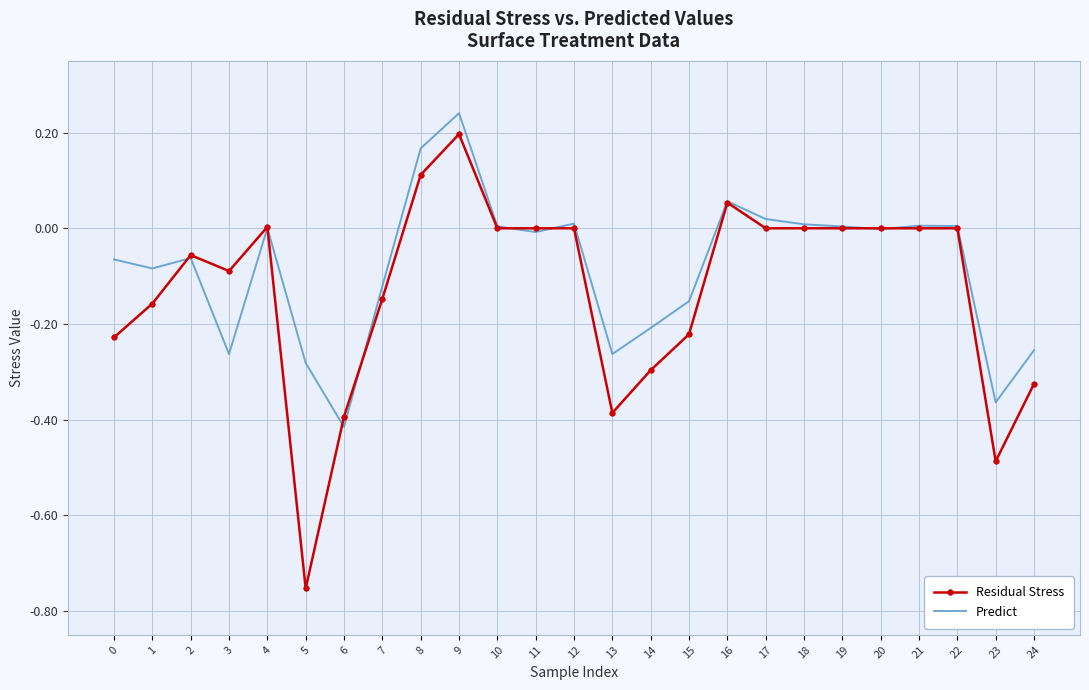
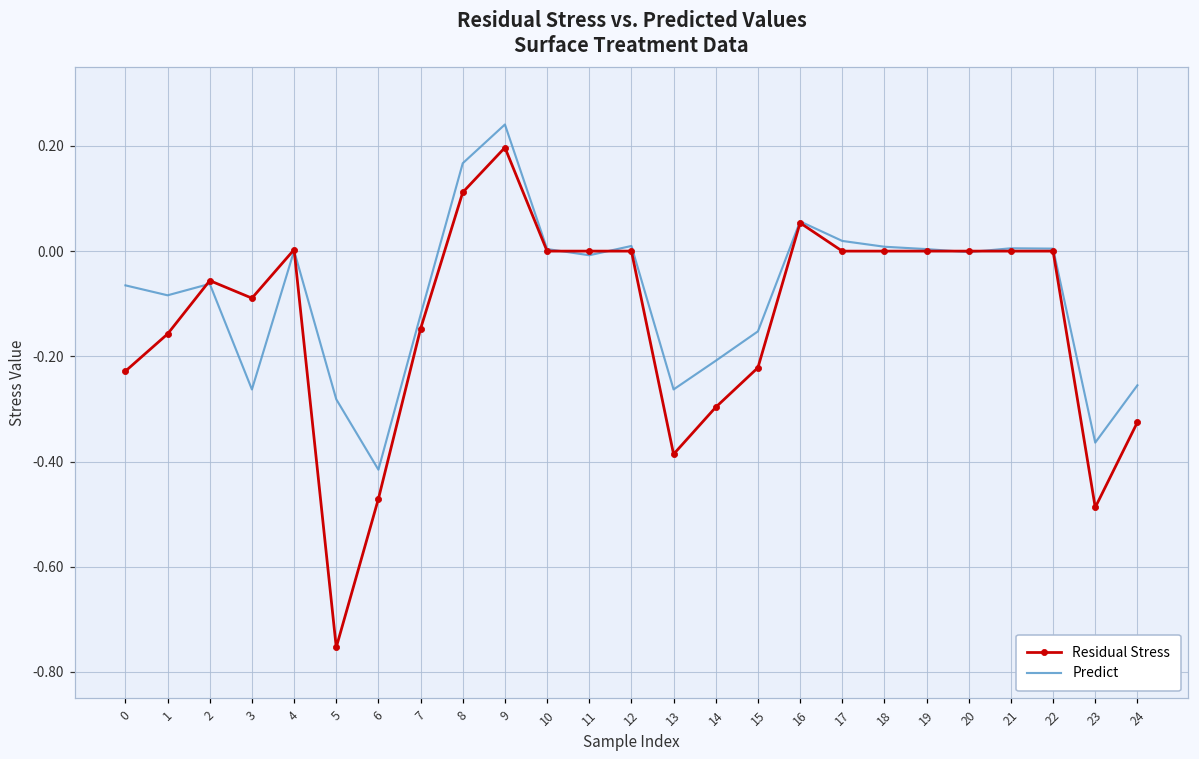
Residual Stress, 6: -0.39 -> -0.47
